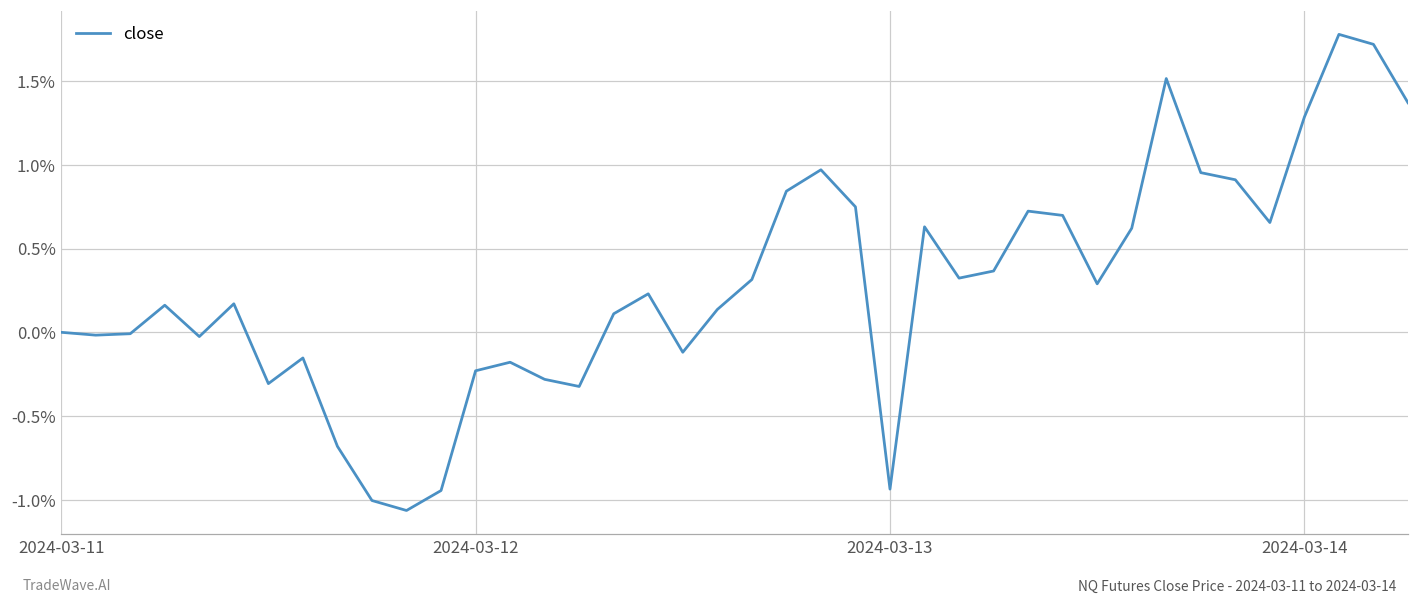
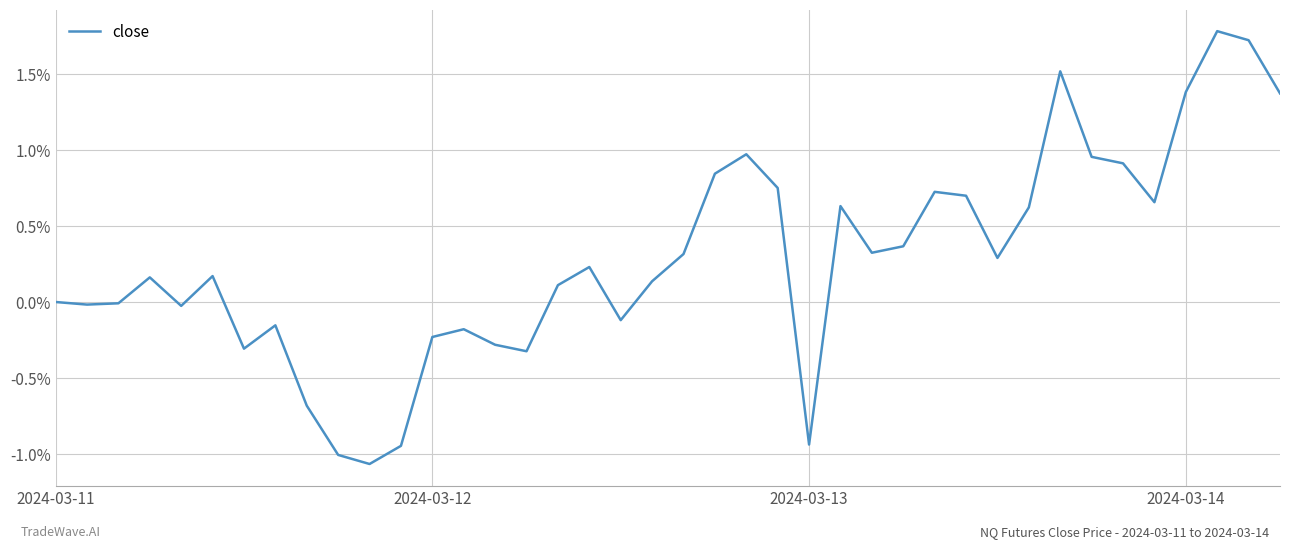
2024-03-14: 1.28% -> 1.38%
